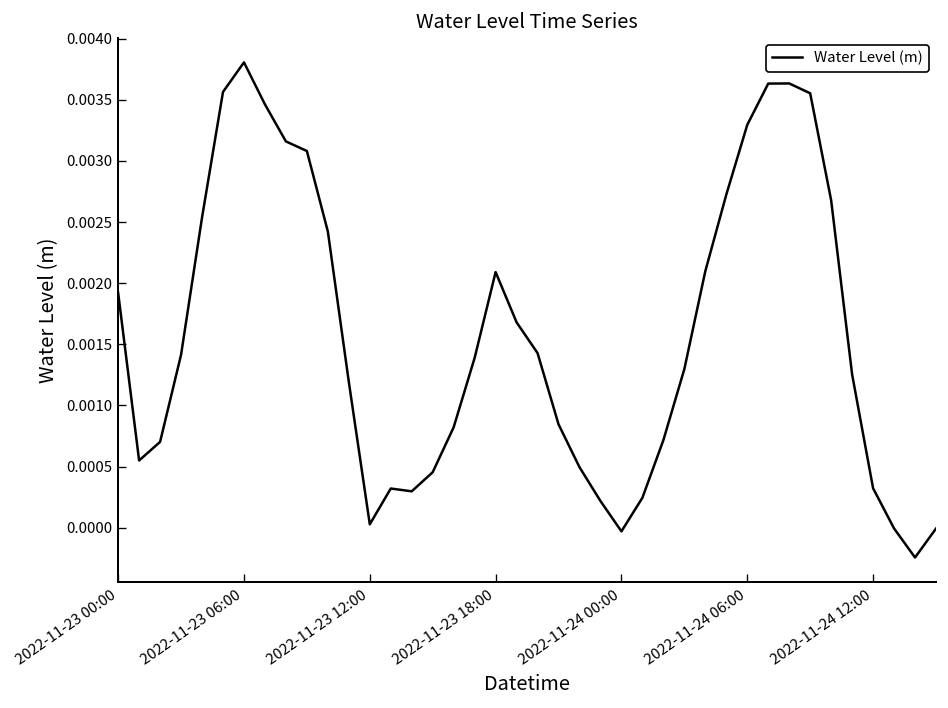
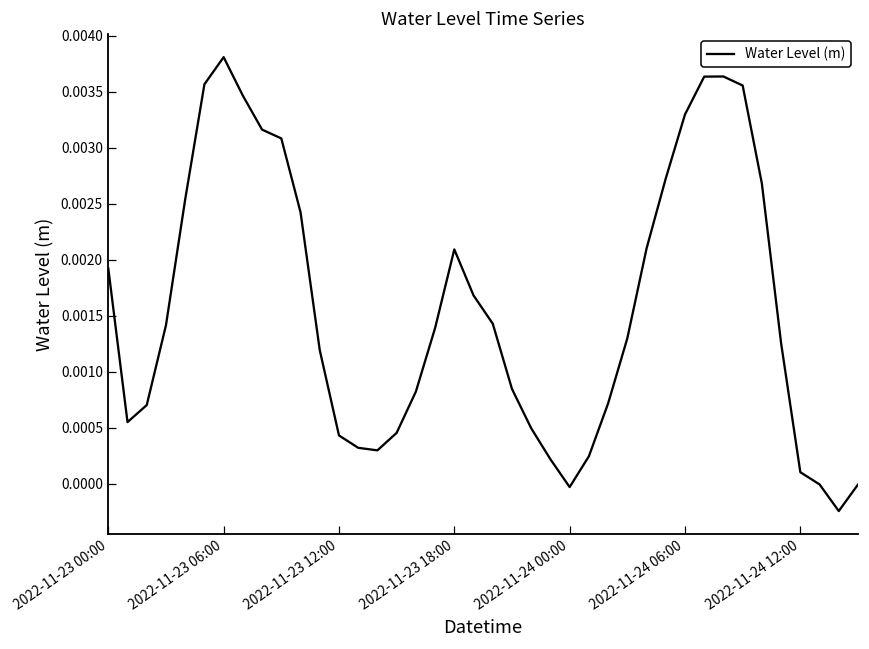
2022-11-23 12:00: 0.00003 -> 0.00043
2022-11-24 12:00: 0.00032 -> 0.00010
